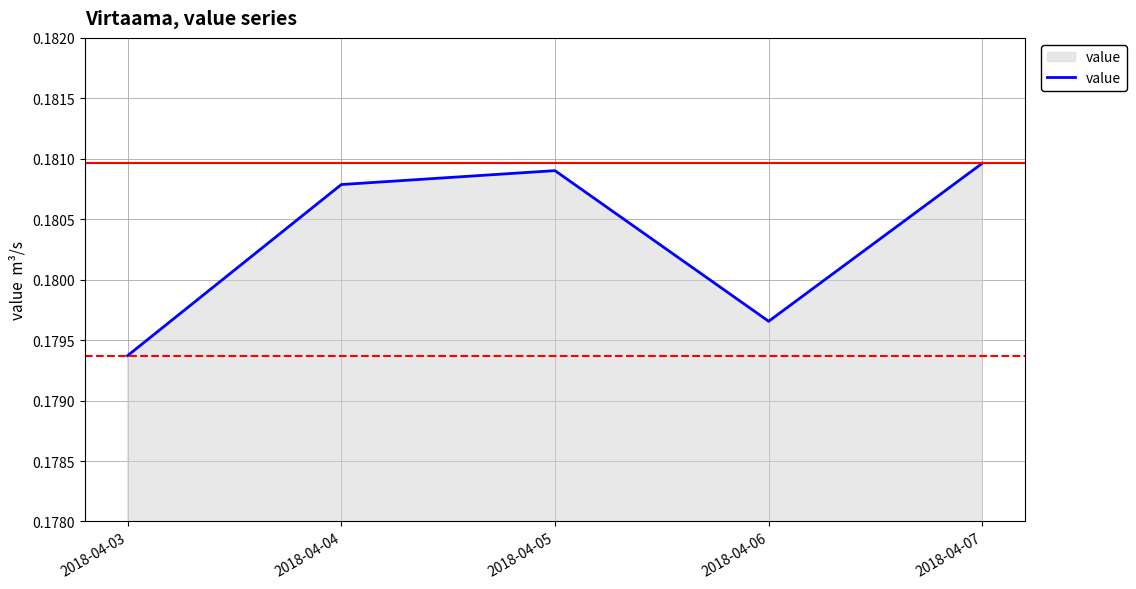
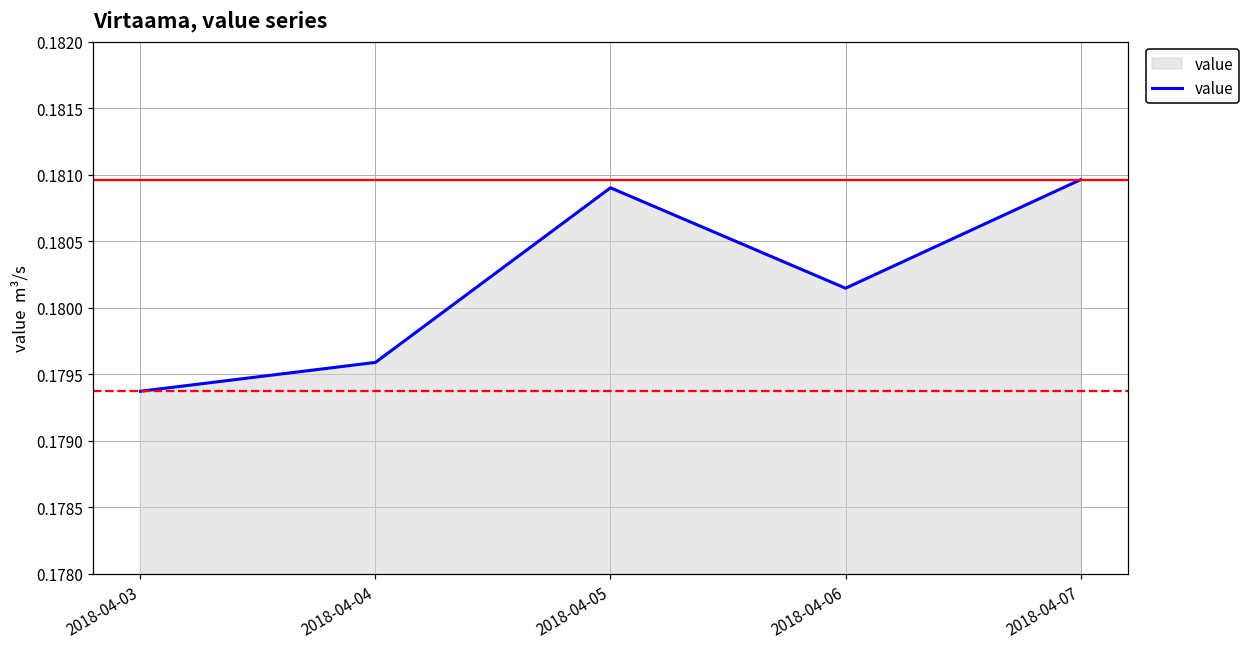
2018-04-04: 0.18079 -> 0.17959
2018-04-06: 0.17966 -> 0.18015
